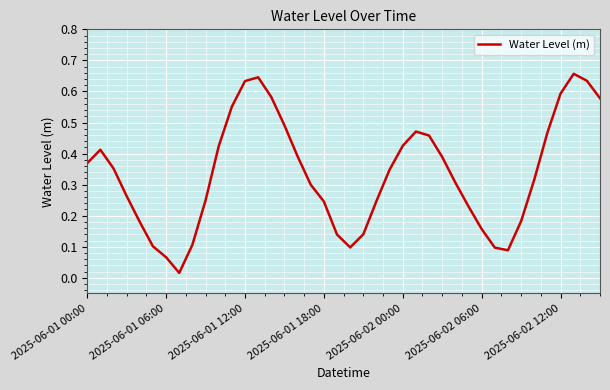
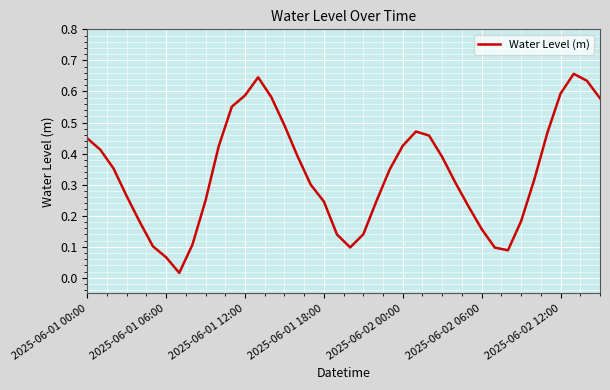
2025-06-01 00:00: 0.37 -> 0.45
2025-06-01 12:00: 0.63 -> 0.59
